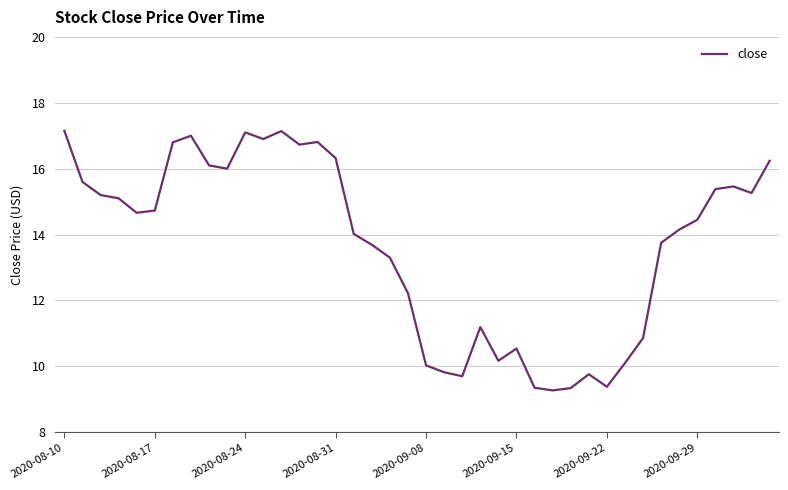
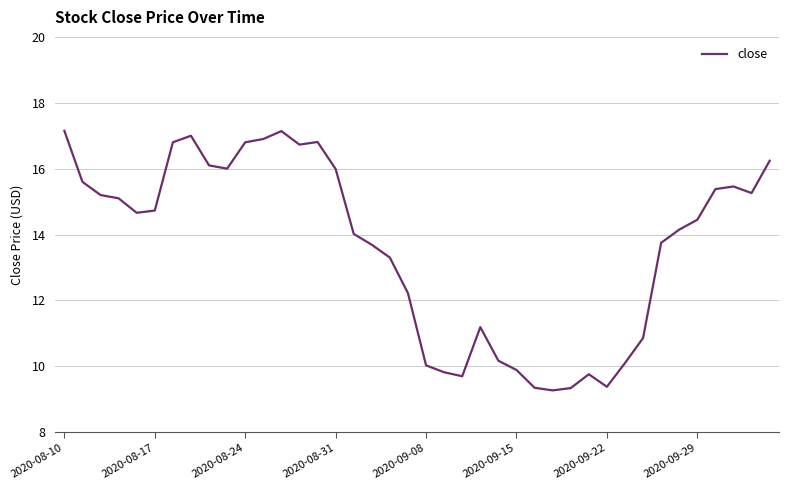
2020-08-24: 17.1 -> 16.8
2020-08-31: 16.3 -> 16.0
2020-09-15: 10.5 -> 9.9
